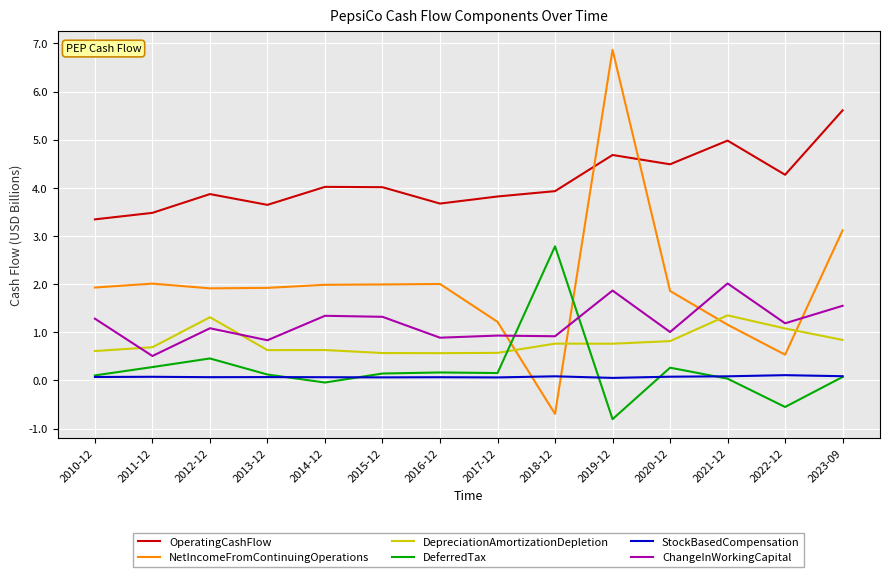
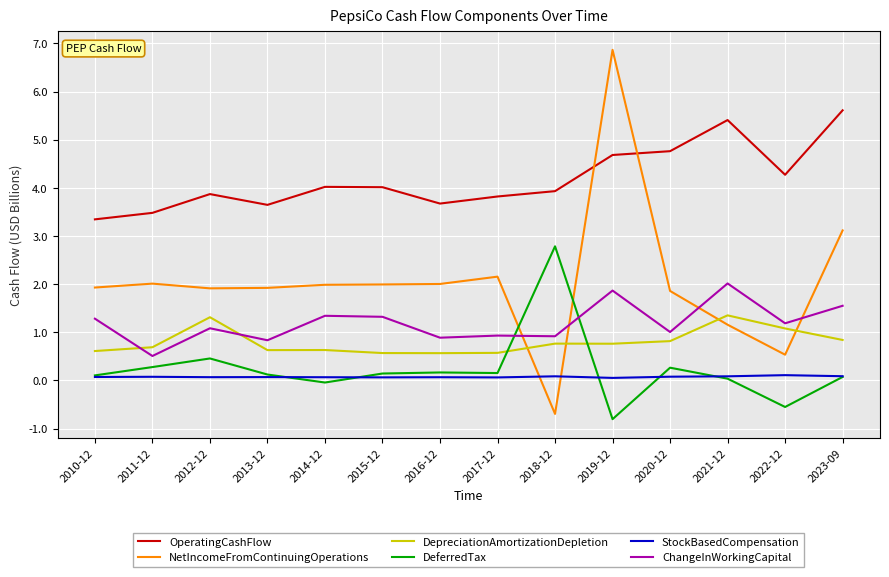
NetIncomeFromContinuingOperations, 2017-12: 1.2 -> 2.2
OperatingCashFlow, 2020-12: 4.5 -> 4.8
OperatingCashFlow, 2021-12: 5.0 -> 5.4
